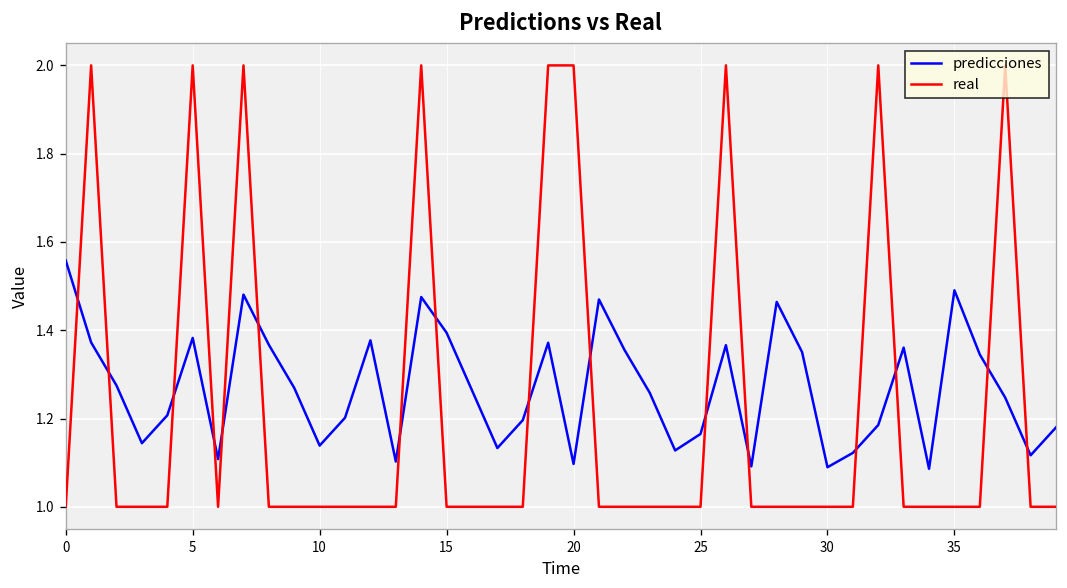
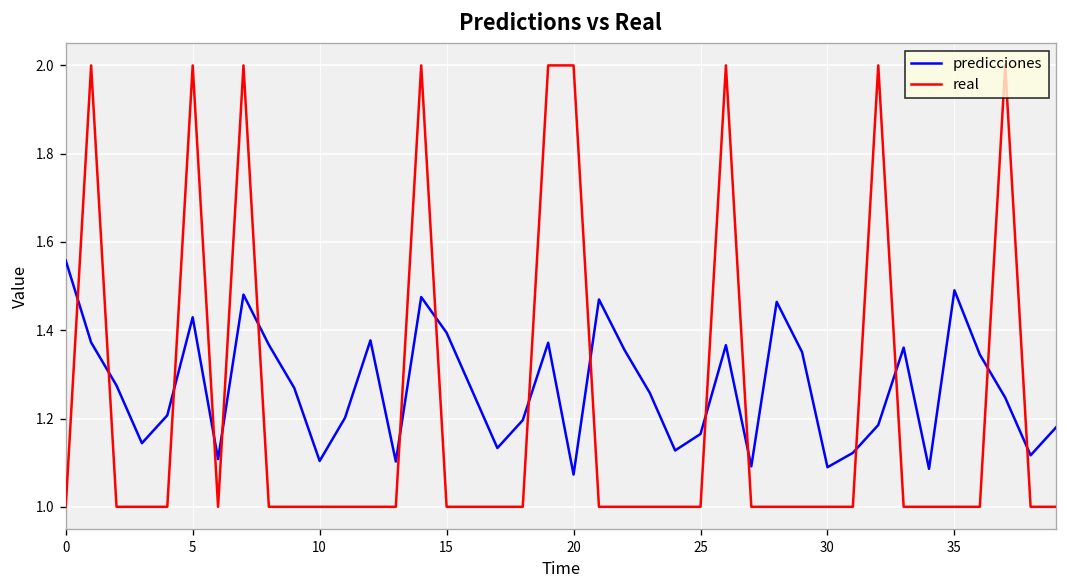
predicciones, 5: 1.38 -> 1.43
predicciones, 10: 1.14 -> 1.10
predicciones, 20: 1.10 -> 1.07
